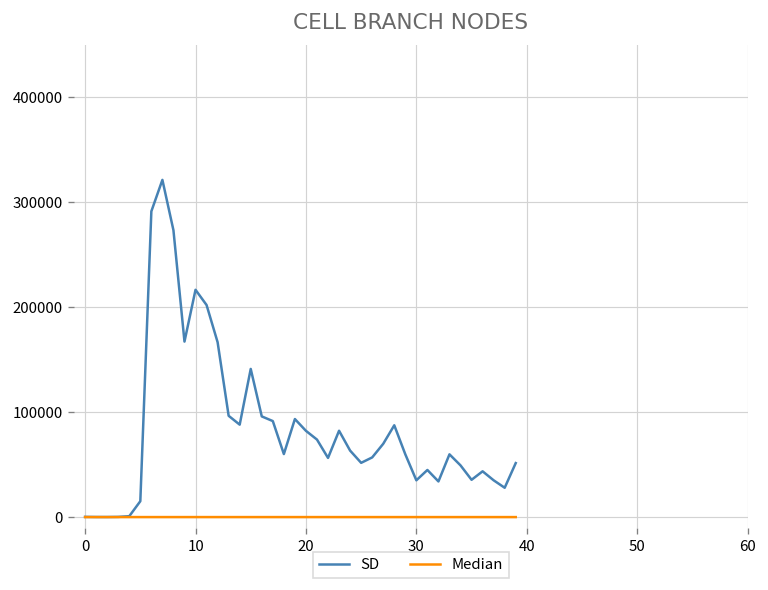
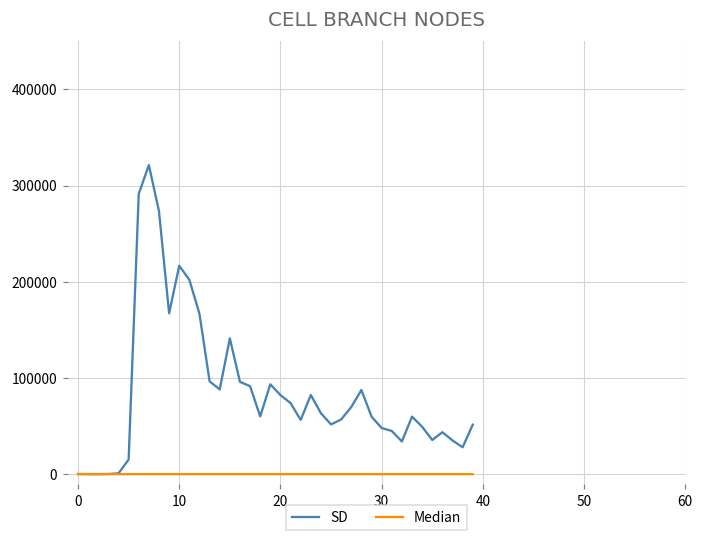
SD, 30: 40000 -> 50000
